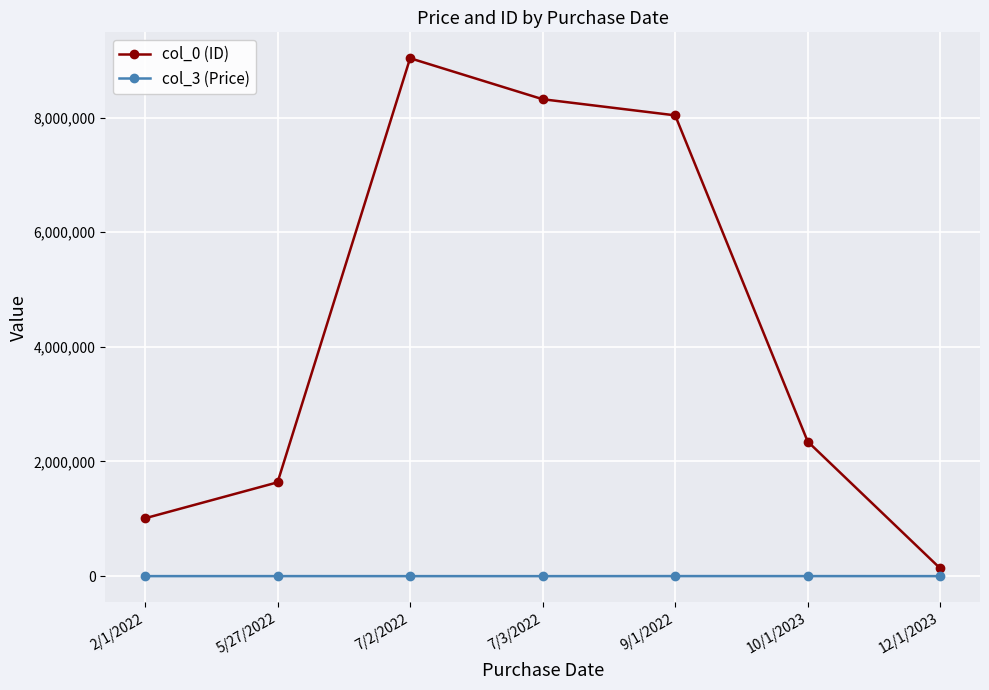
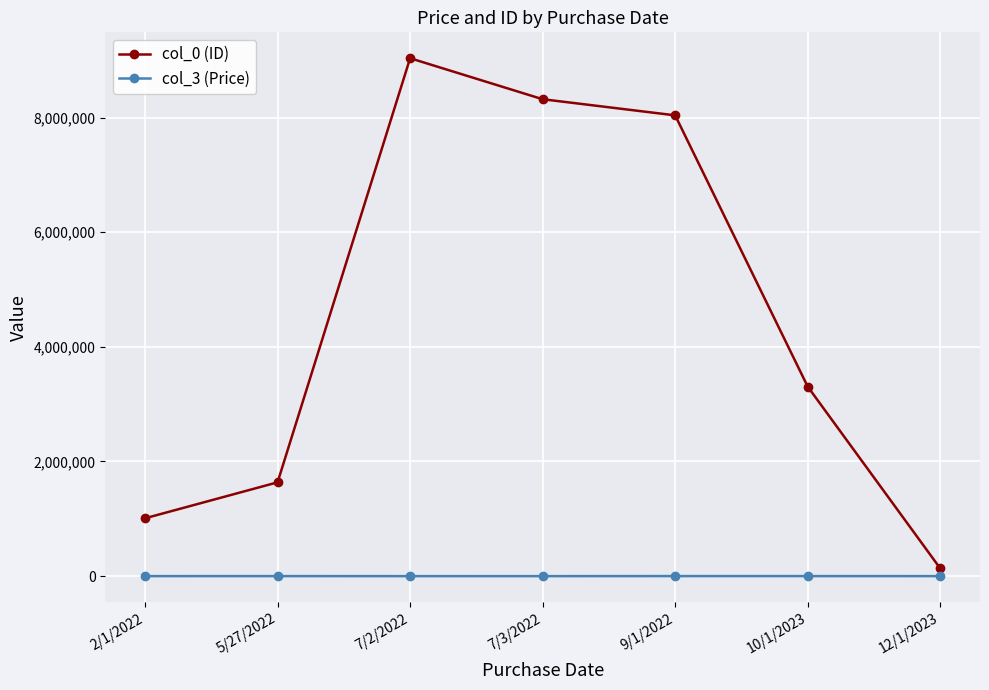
col_0 (ID), 10/1/2023: 2,300,000 -> 3,300,000
